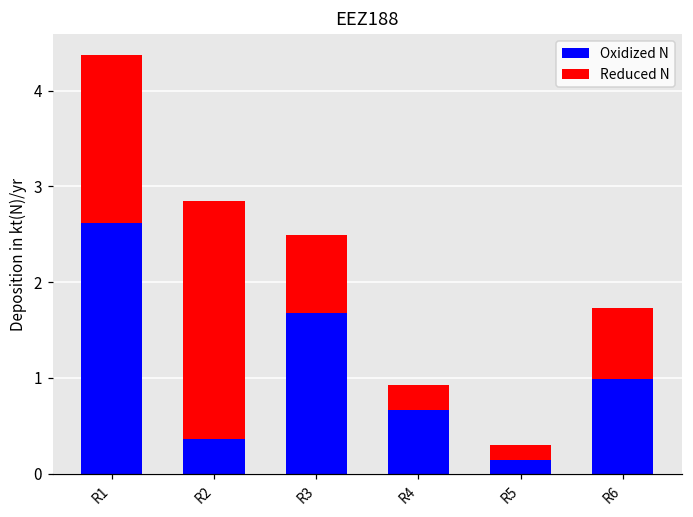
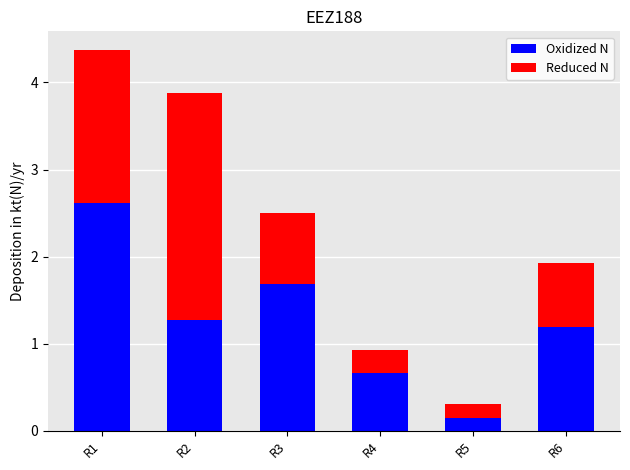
Oxidized N, R2: 0.4 -> 1.3
Reduced N, R2: 2.5 -> 2.6
Oxidized N, R6: 1.0 -> 1.2
